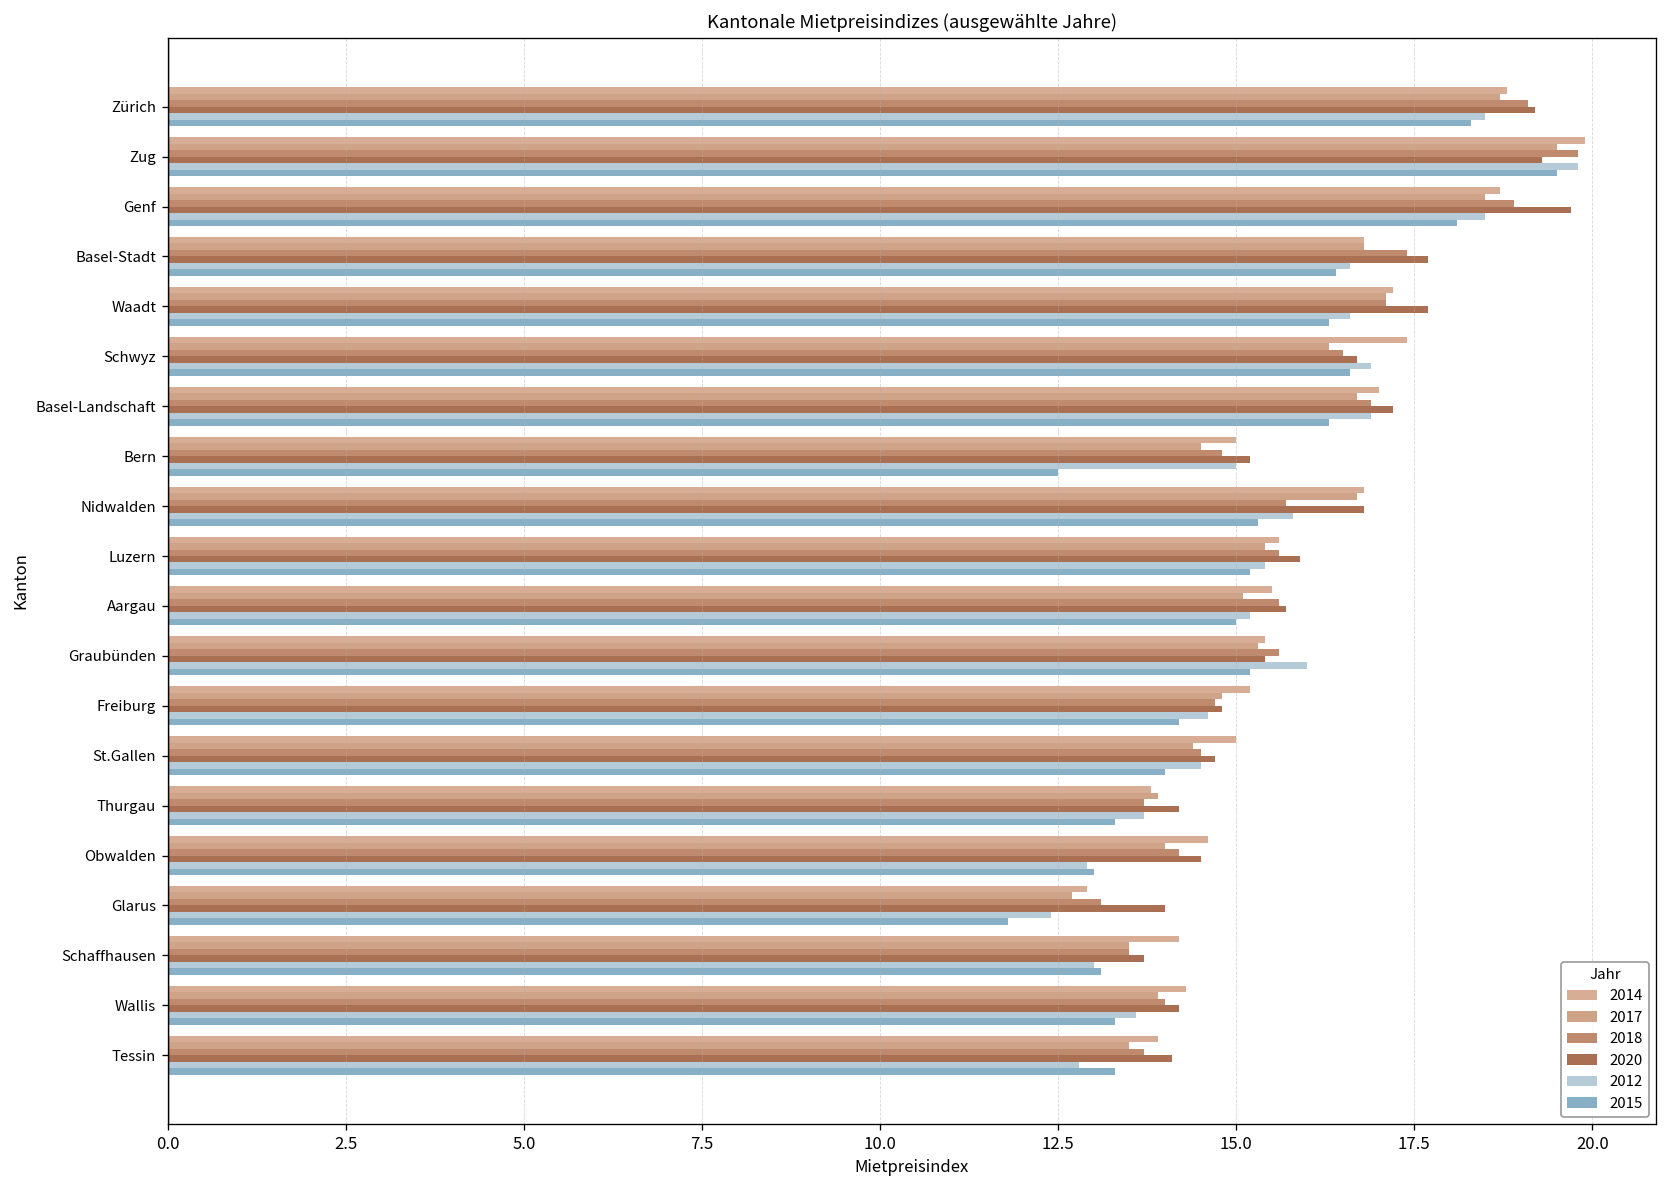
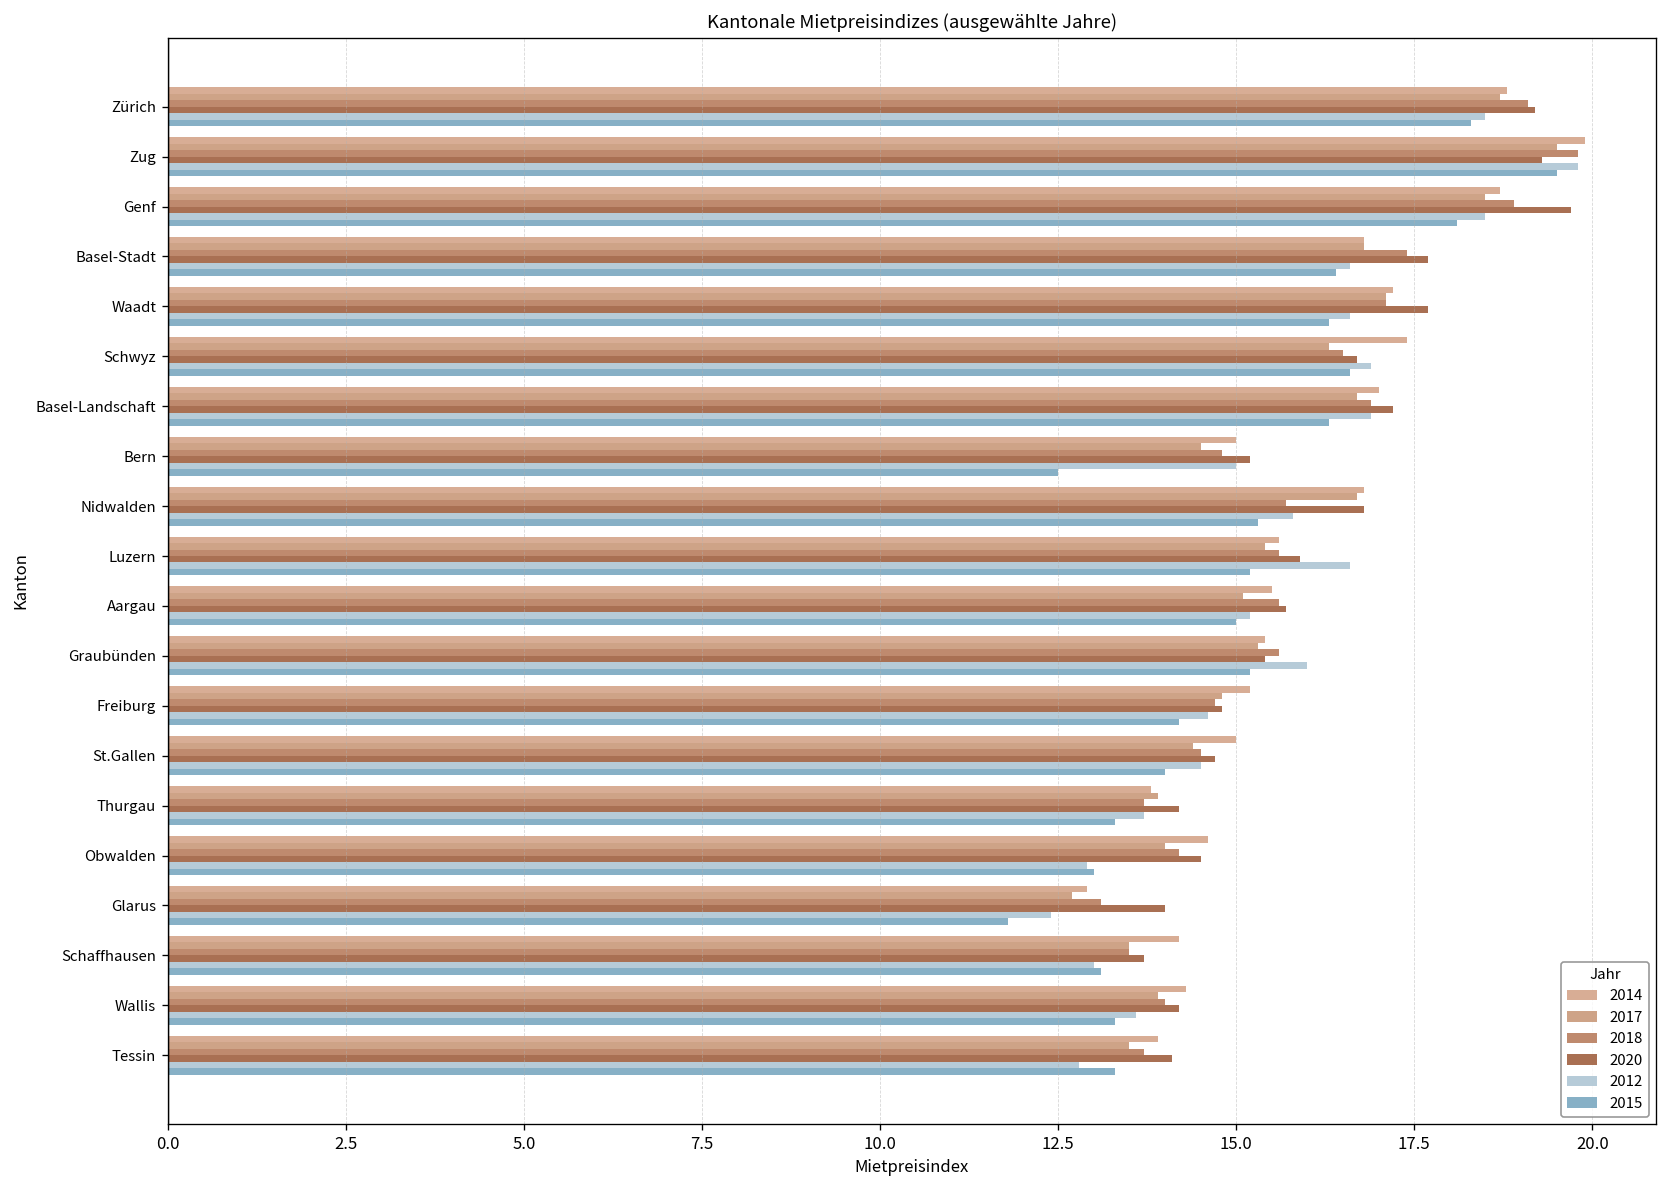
2012, Luzern: 15.4 -> 16.6
